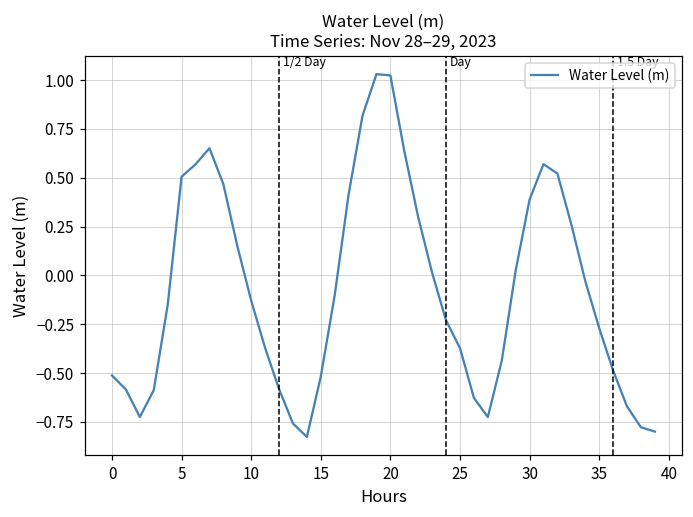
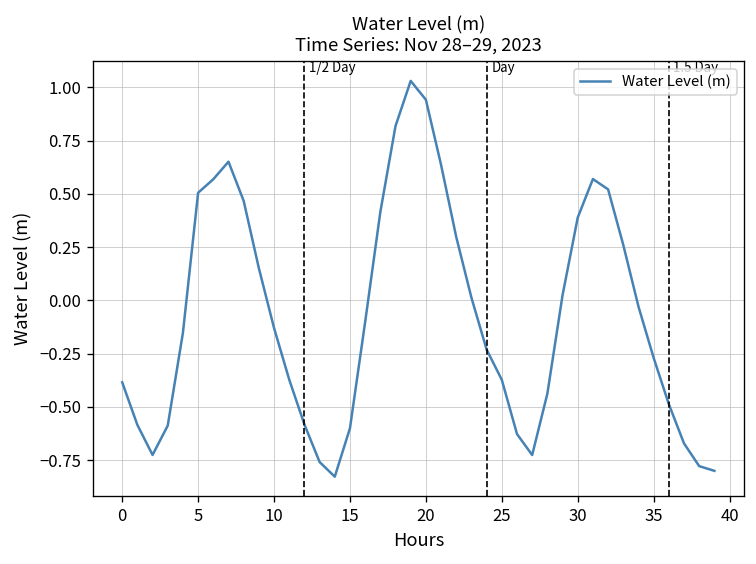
0: -0.51 -> -0.38
15: -0.52 -> -0.60
20: 1.02 -> 0.94
